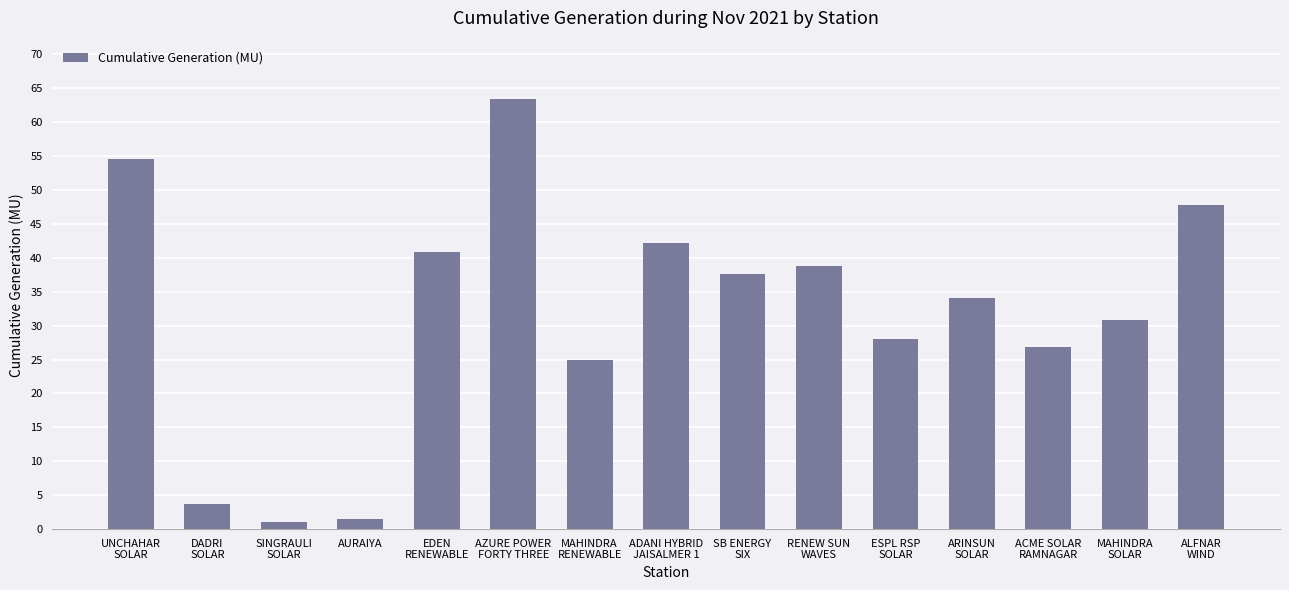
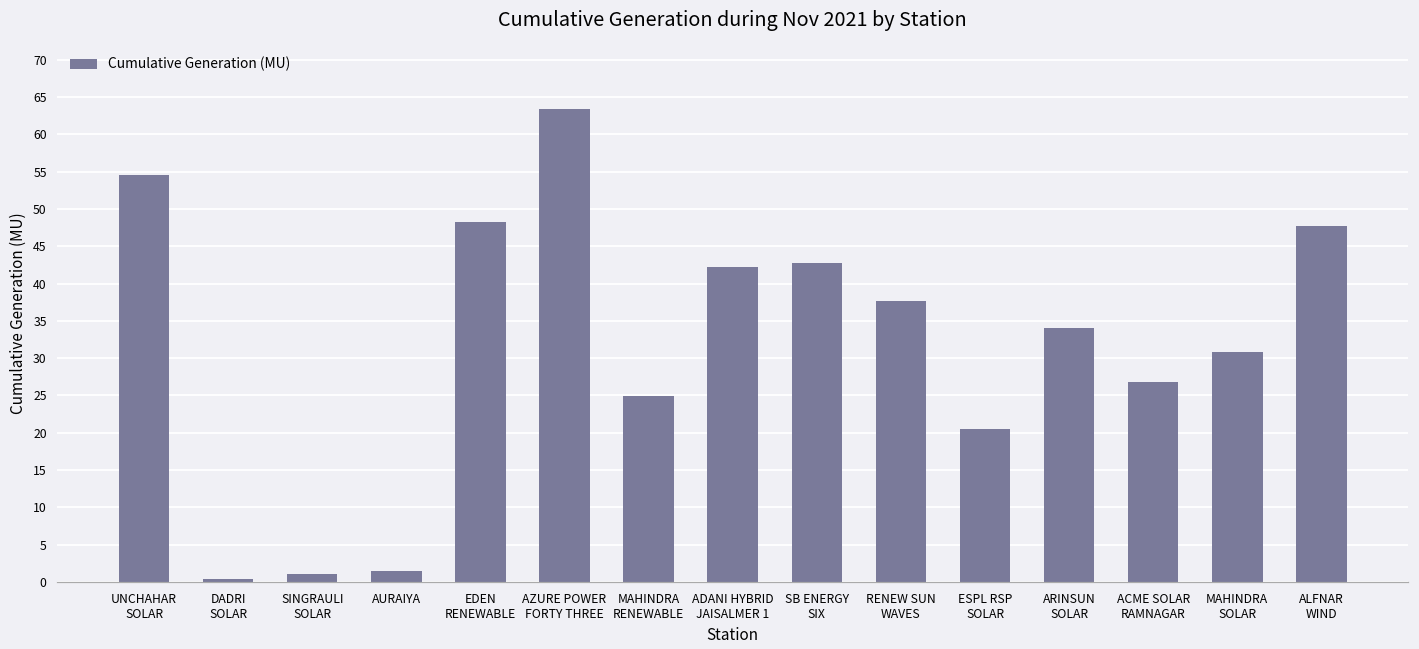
DADRI SOLAR: 4 -> 0
EDEN RENEWABLE: 41 -> 48
SB ENERGY SIX: 38 -> 43
RENEW SUN WAVES: 39 -> 38
ESPL RSP SOLAR: 28 -> 20
